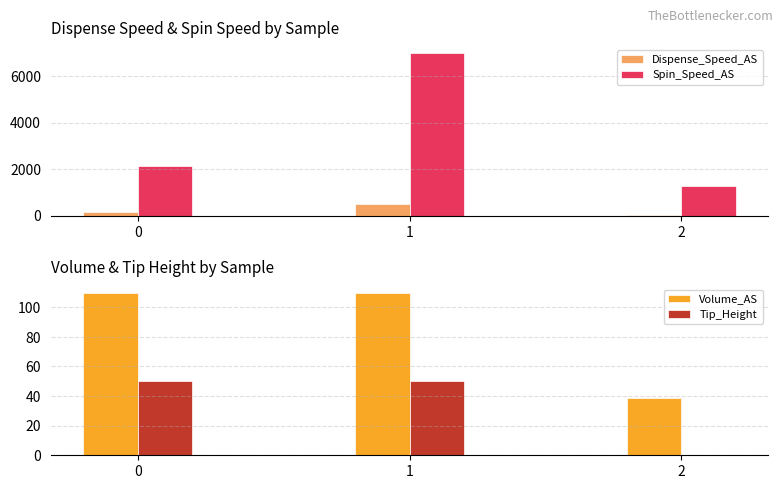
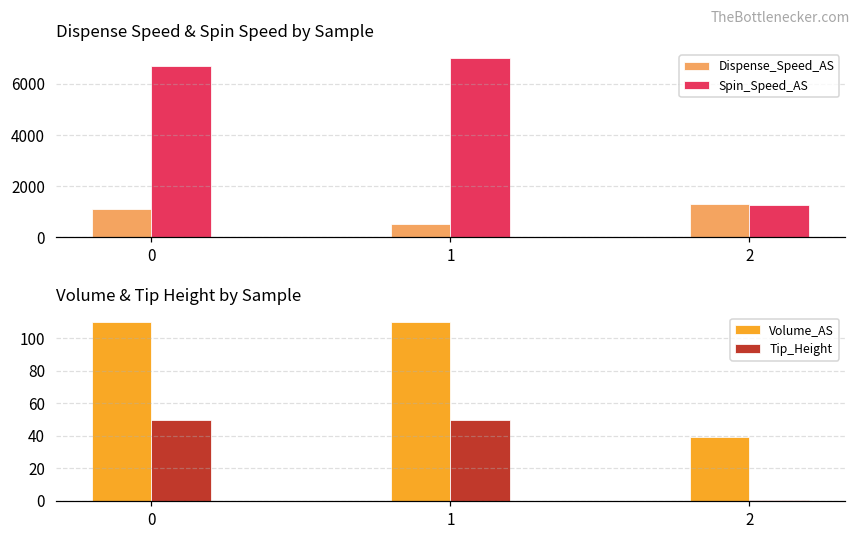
Dispense Speed & Spin Speed by Sample, Dispense_Speed_AS, 0: 100 -> 1100
Dispense Speed & Spin Speed by Sample, Spin_Speed_AS, 0: 2100 -> 6700
Dispense Speed & Spin Speed by Sample, Dispense_Speed_AS, 2: 0 -> 1300
